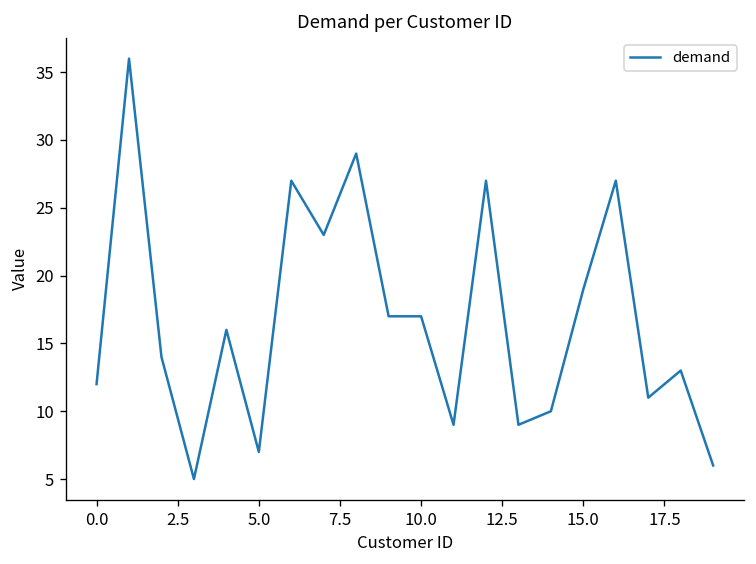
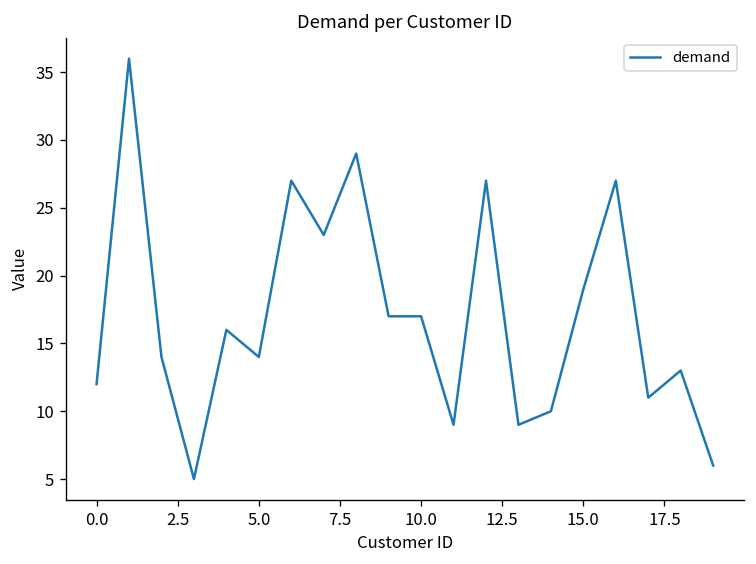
5.0: 7 -> 14
